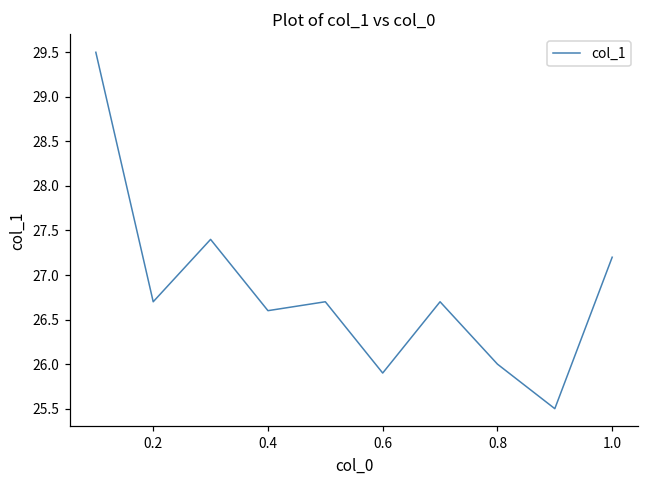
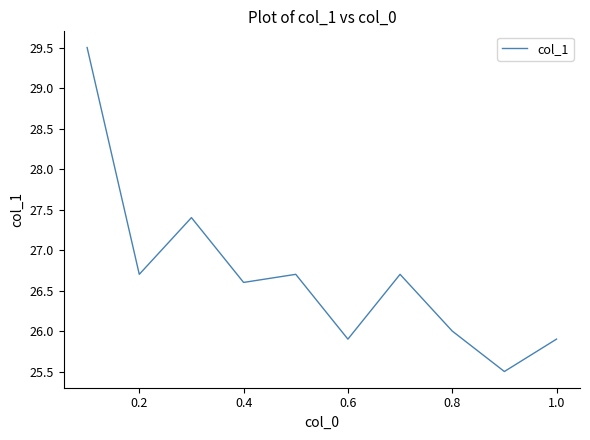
1.0: 27.2 -> 25.9
